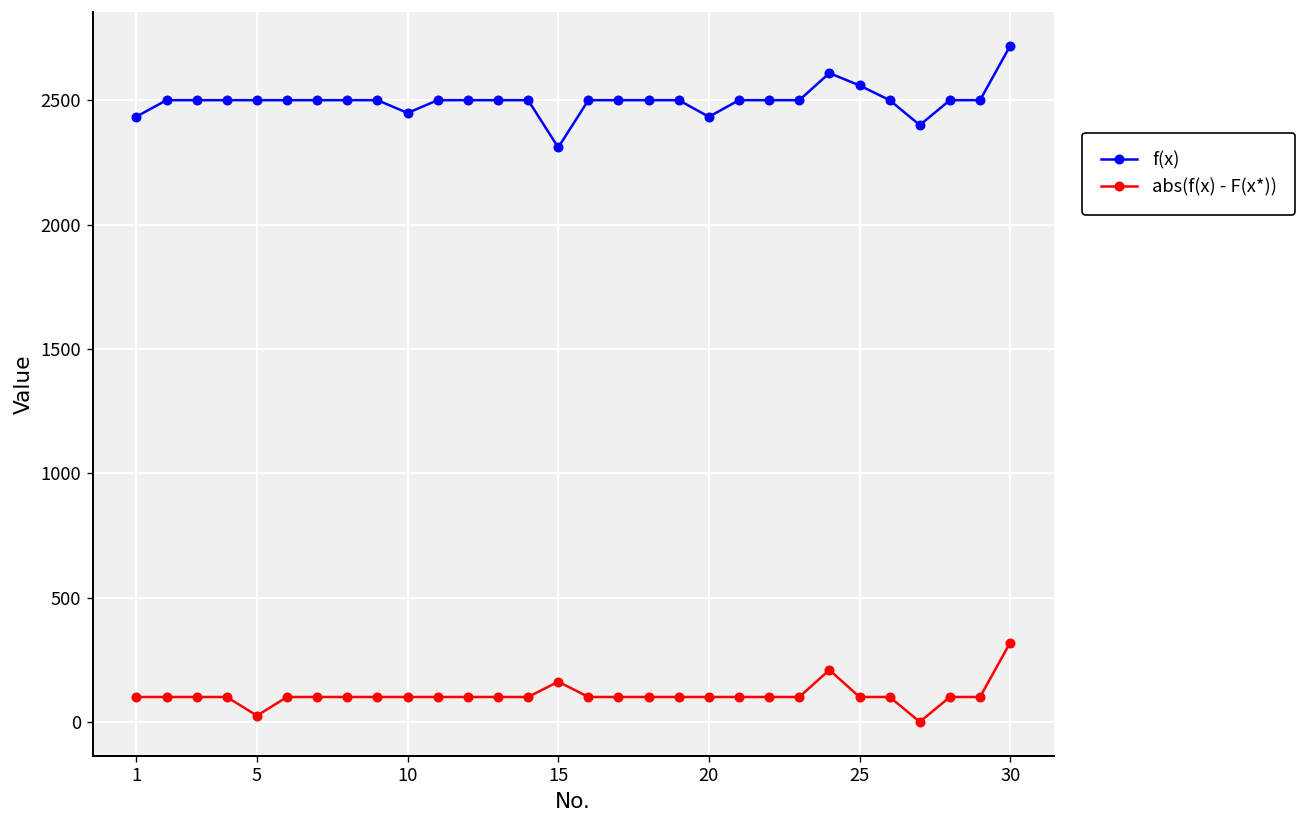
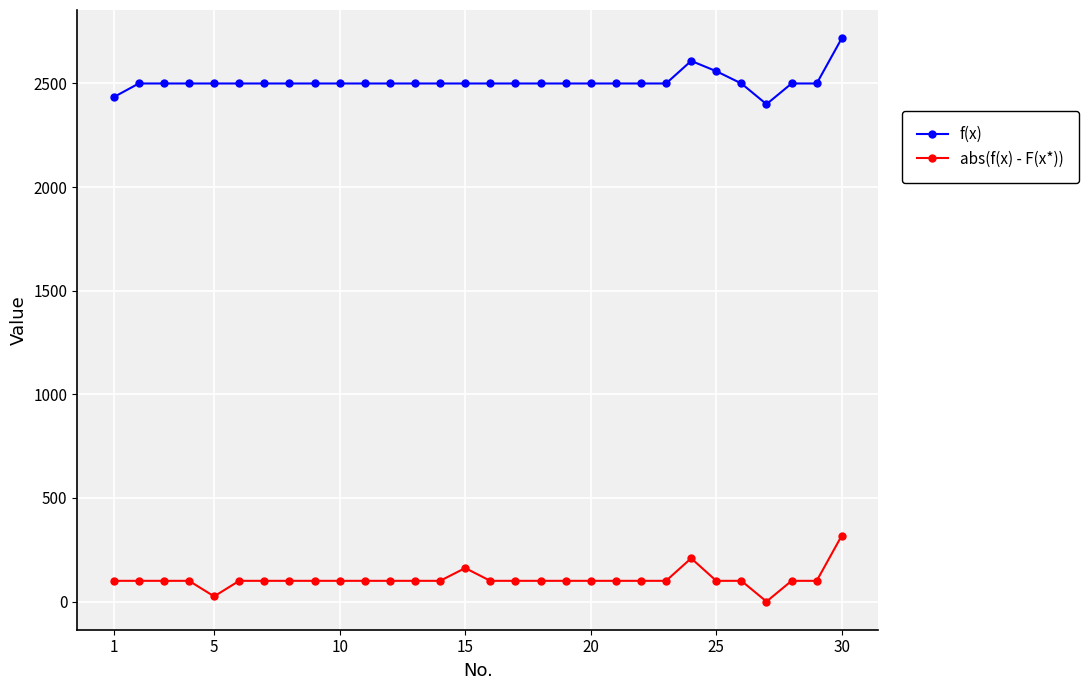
f(x), 10: 2450 -> 2500
f(x), 15: 2310 -> 2500
f(x), 20: 2430 -> 2500
